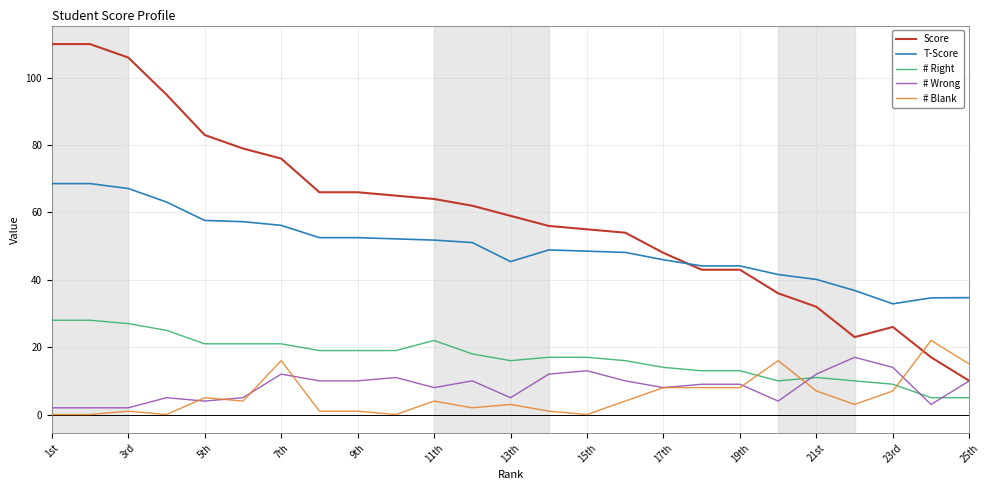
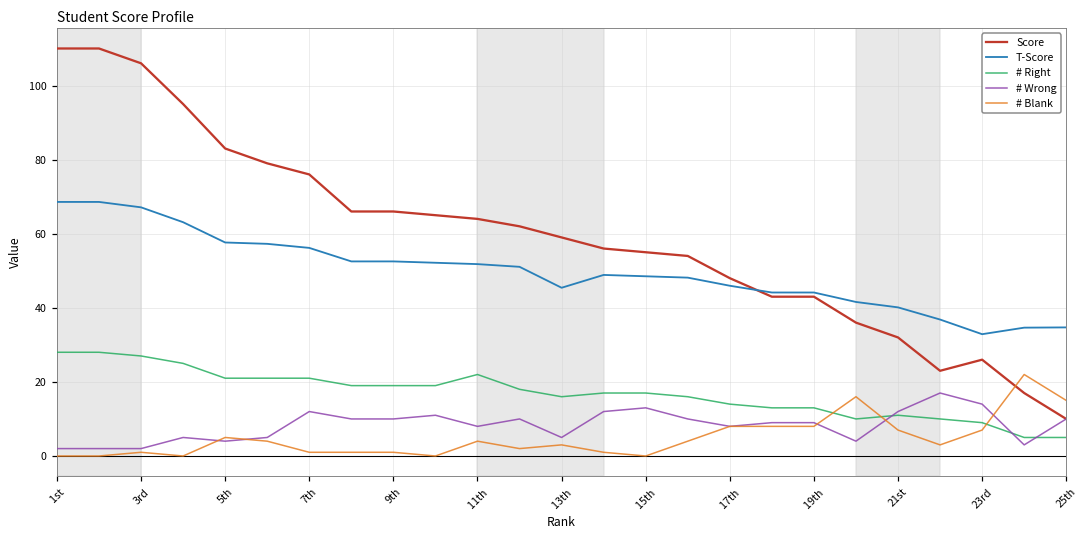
# Blank, 7th: 16 -> 1
